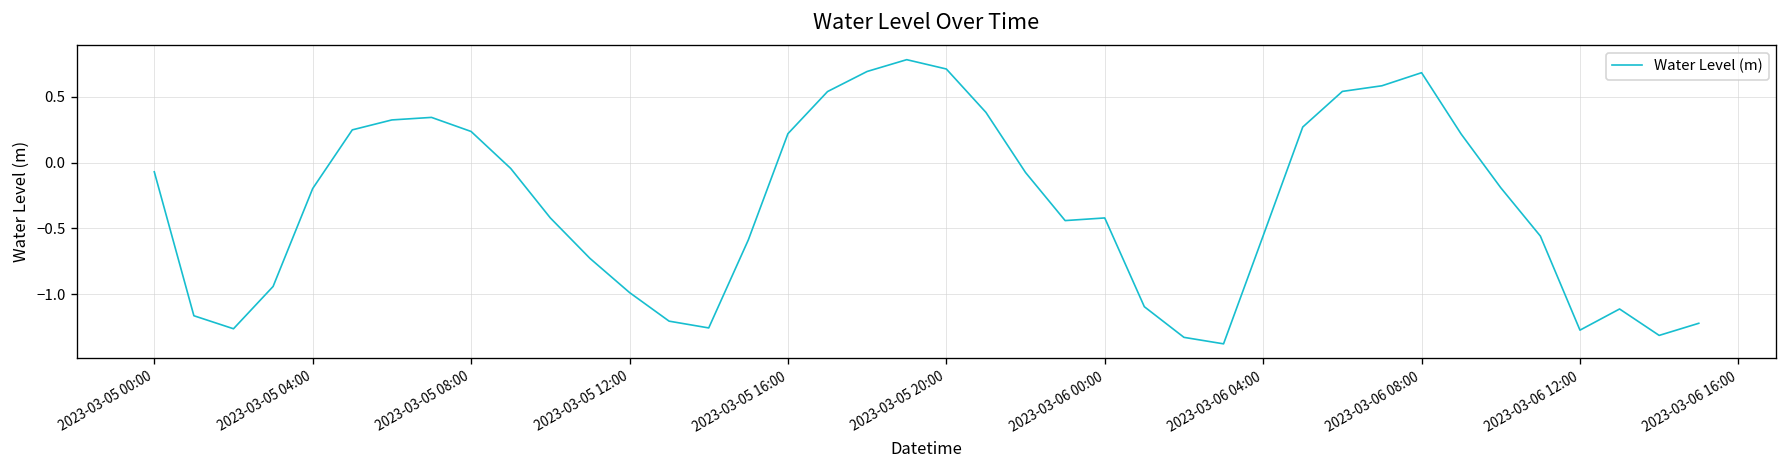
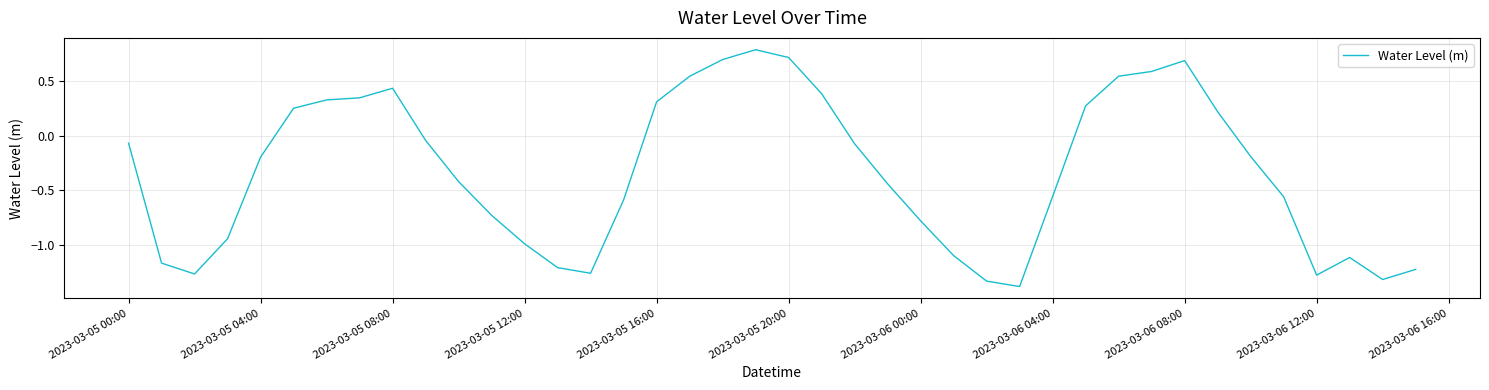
2023-03-05 08:00: 0.24 -> 0.43
2023-03-05 16:00: 0.22 -> 0.31
2023-03-06 00:00: -0.42 -> -0.78
